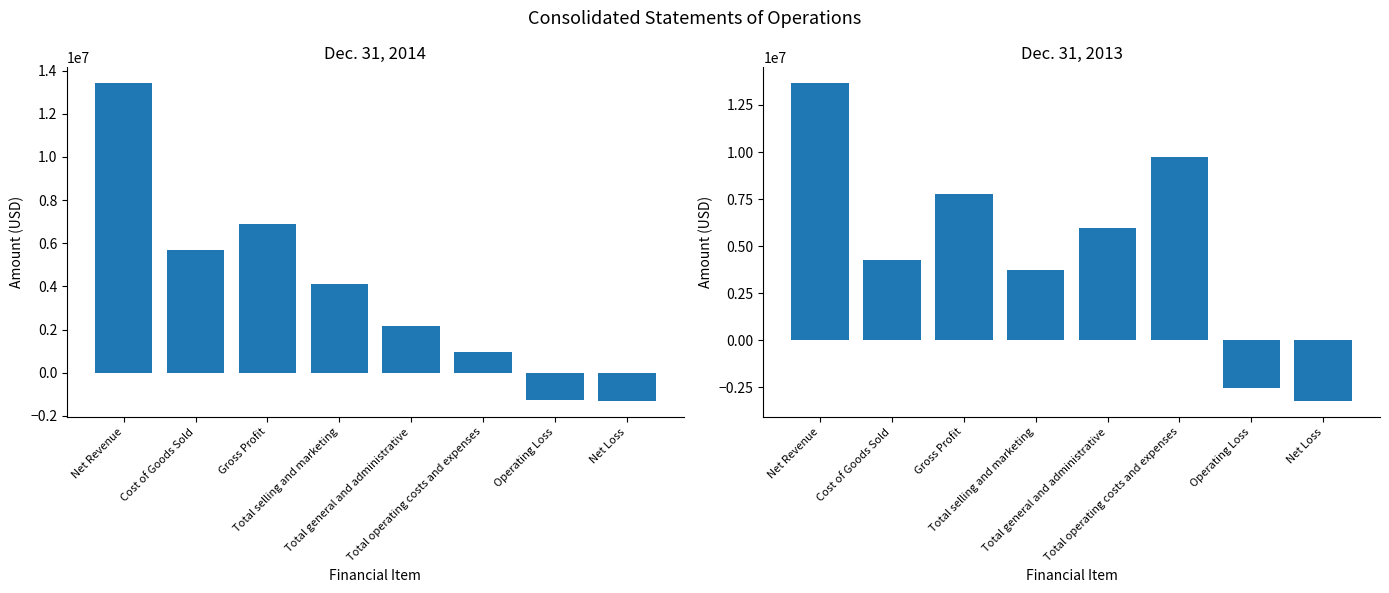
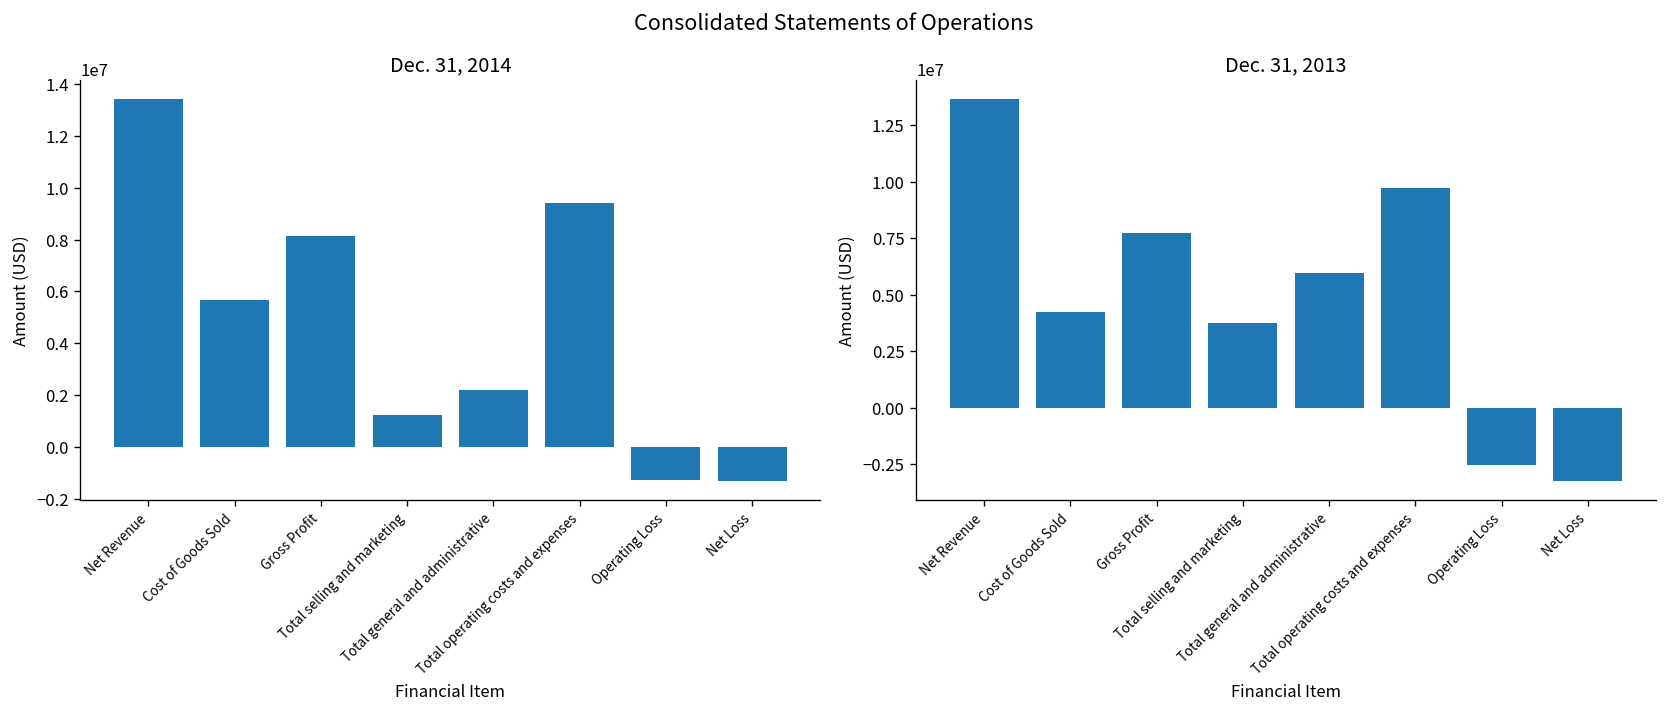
Dec. 31, 2014, Gross Profit: 6900000 -> 8100000
Dec. 31, 2014, Total selling and marketing: 4100000 -> 1200000
Dec. 31, 2014, Total operating costs and expenses: 900000 -> 9400000
